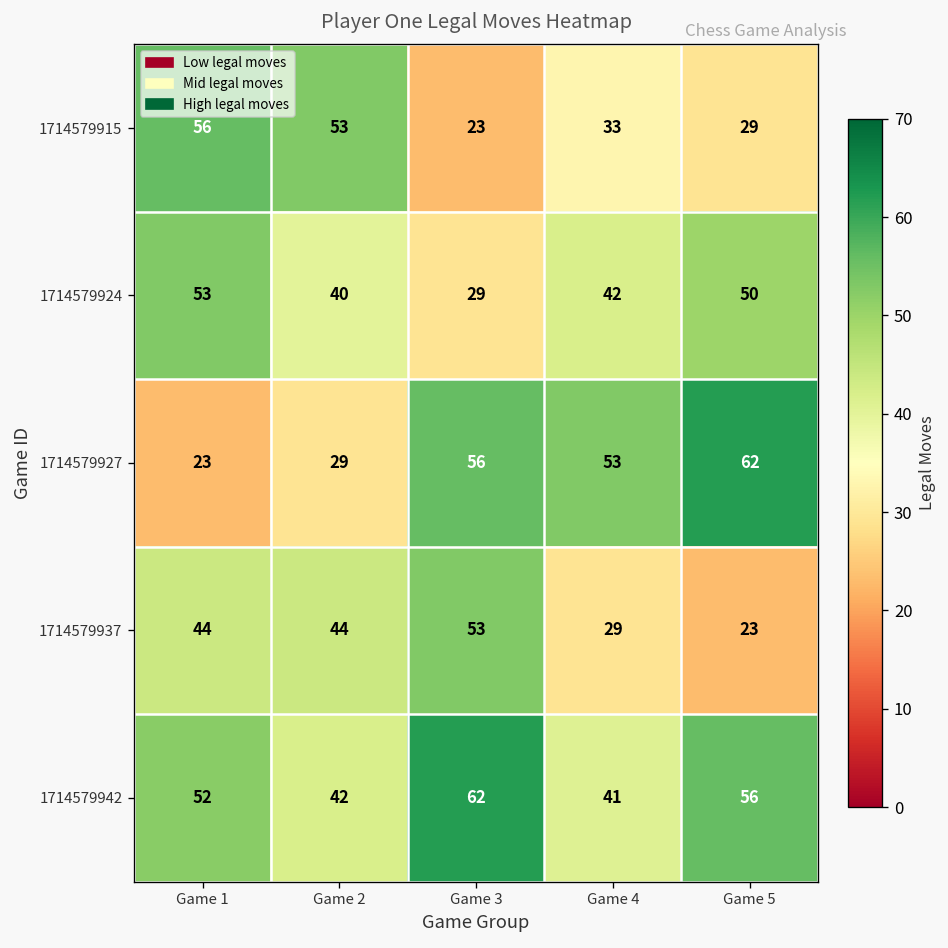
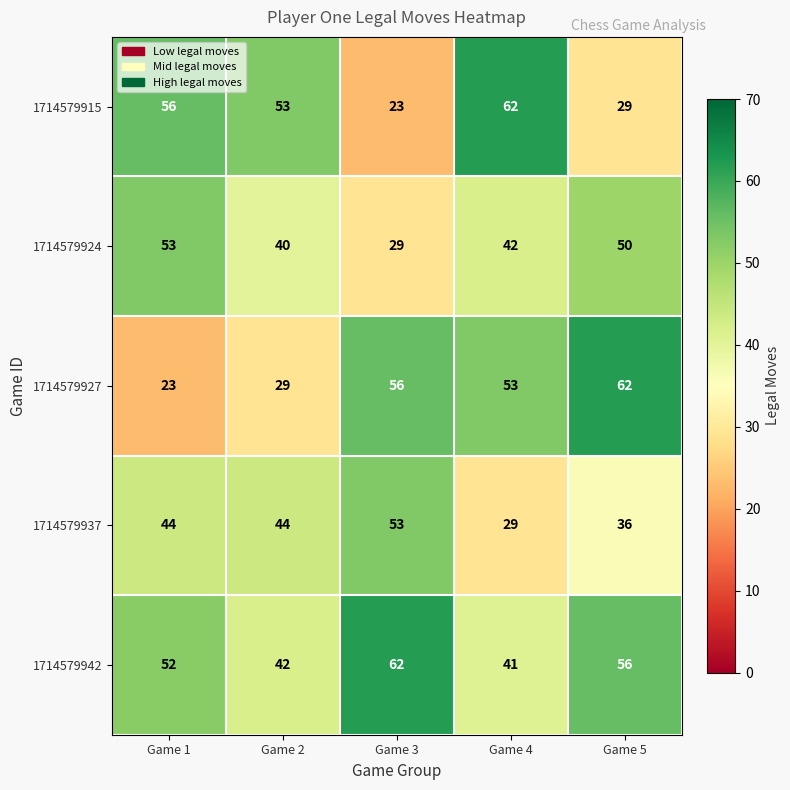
1714579915, Game 4: 33 -> 62
1714579937, Game 5: 23 -> 36
